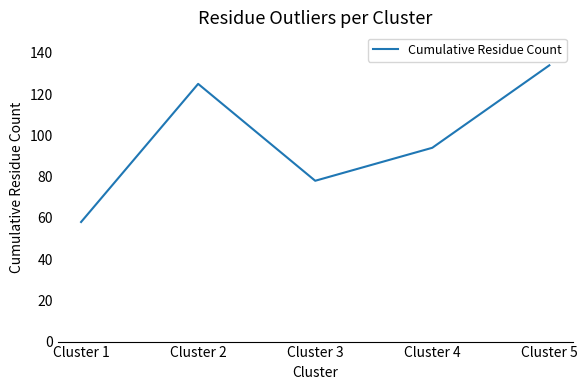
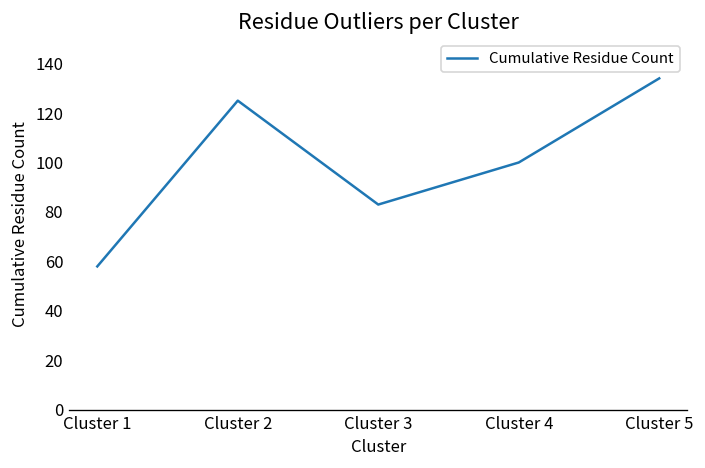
Cluster 3: 78 -> 83
Cluster 4: 94 -> 100
